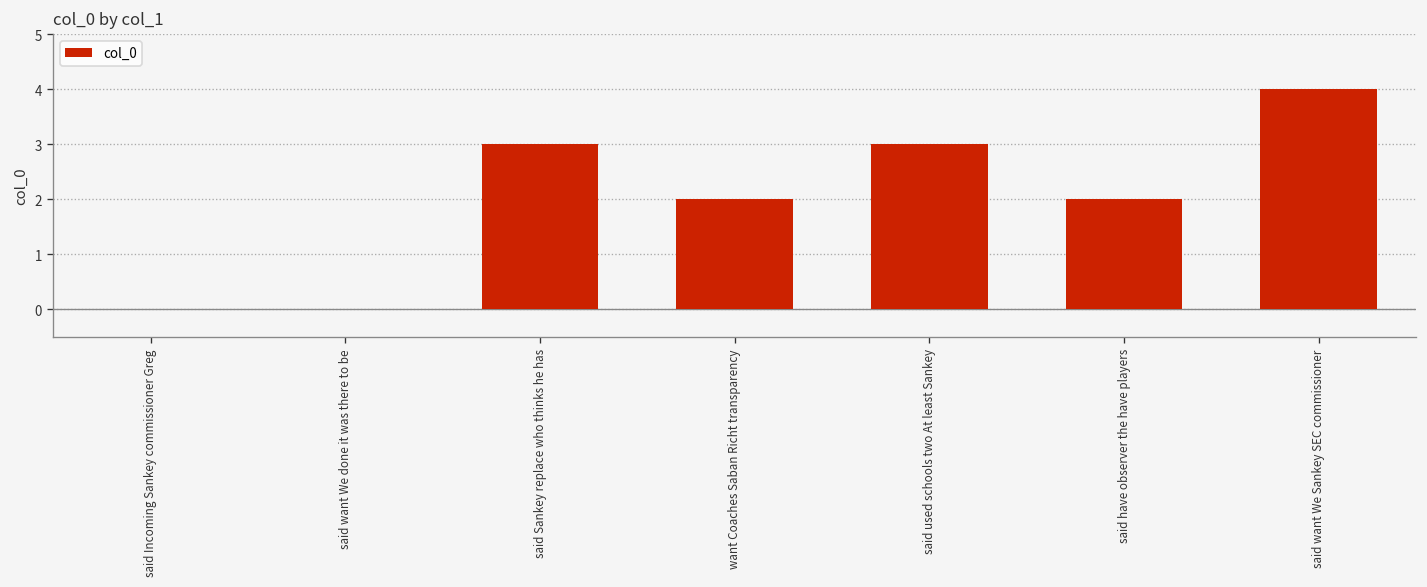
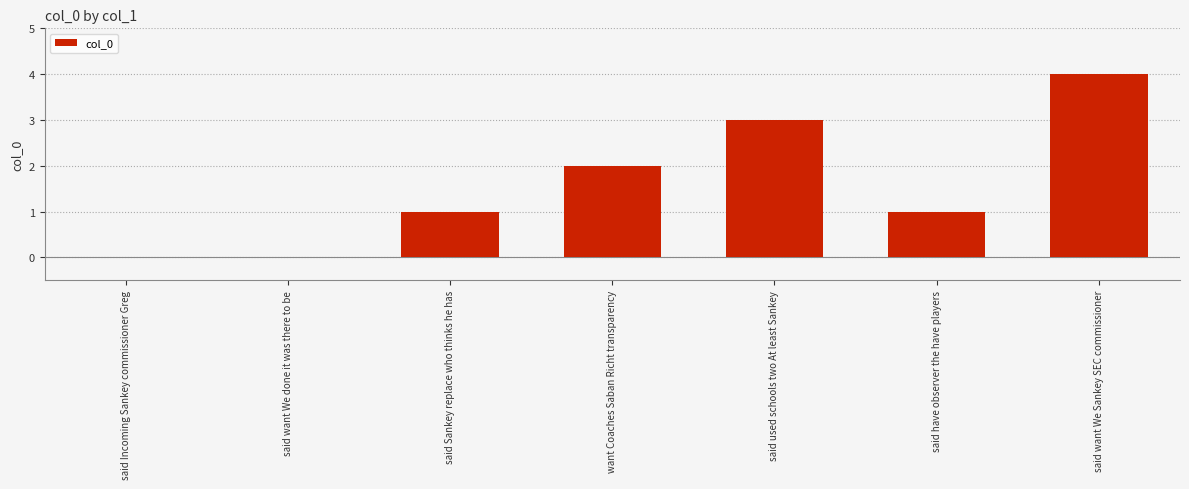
said Sankey replace who thinks he has: 3 -> 1
said have observer the have players: 2 -> 1
